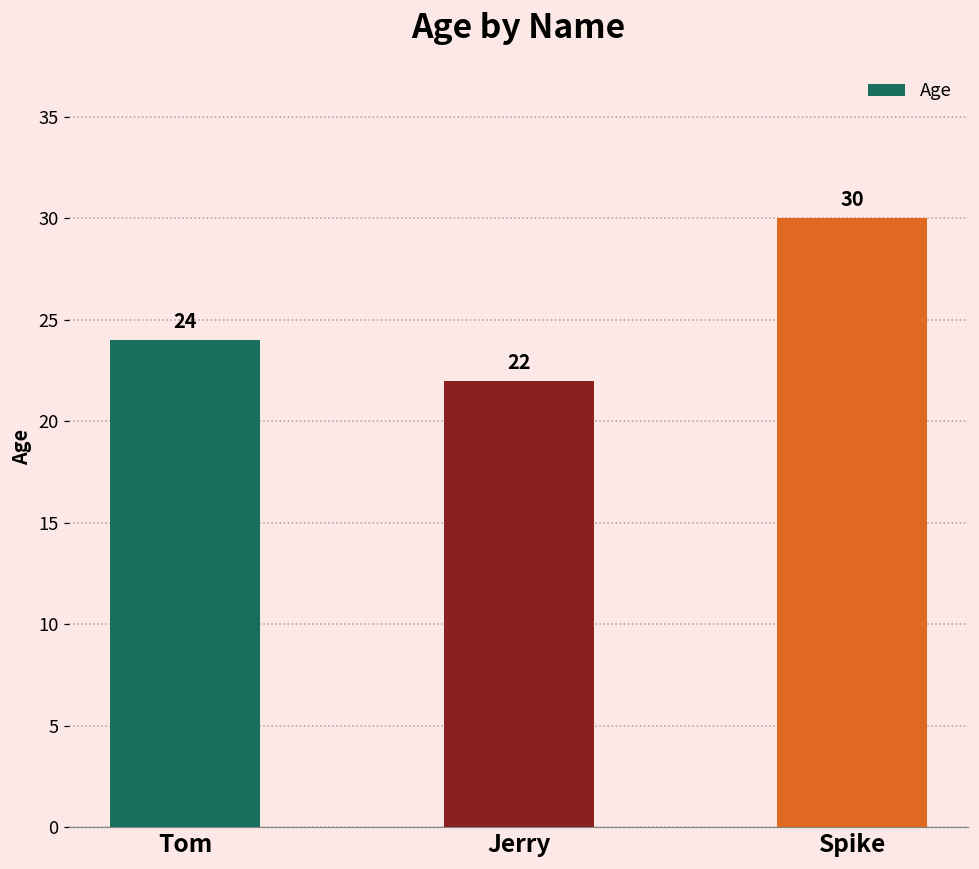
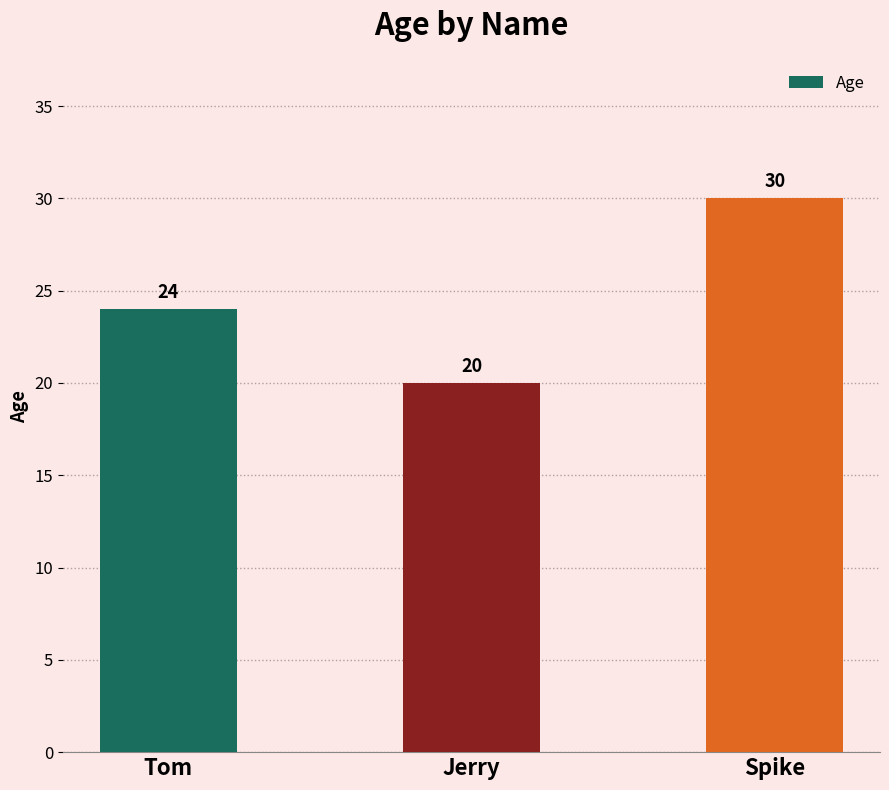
Jerry: 22 -> 20
